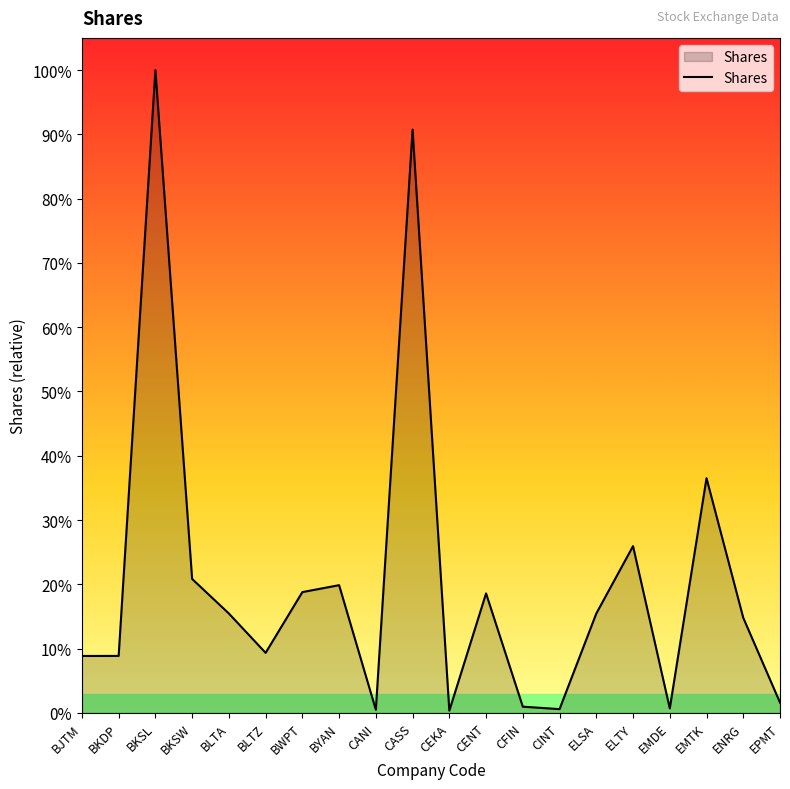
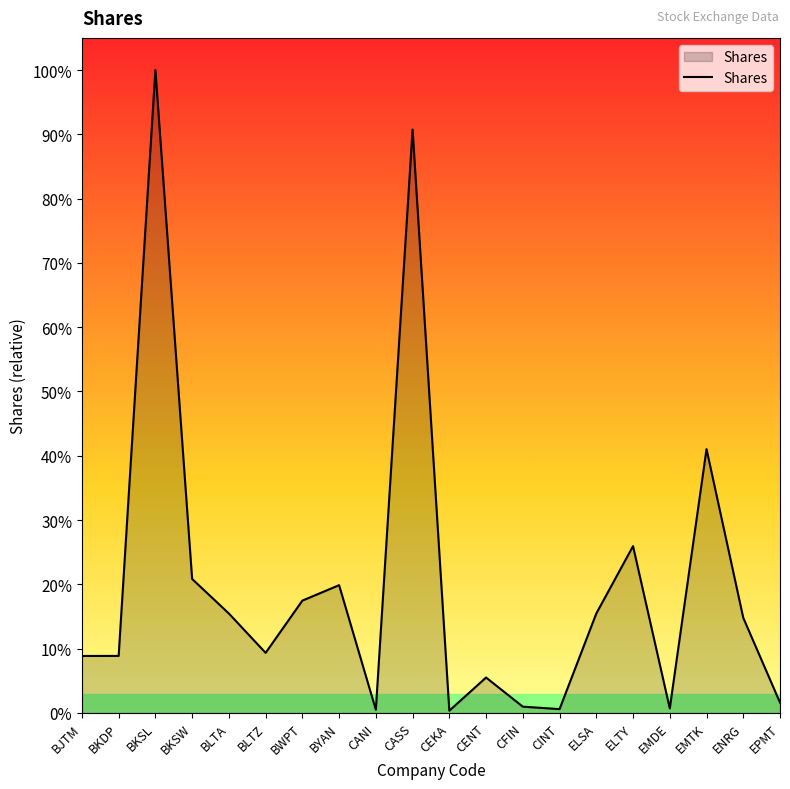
BWPT: 19% -> 17%
CENT: 19% -> 6%
EMTK: 37% -> 41%
